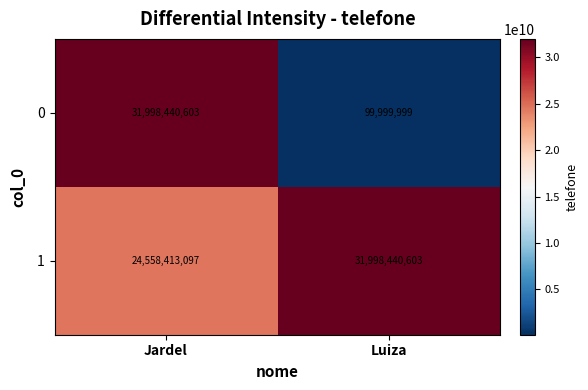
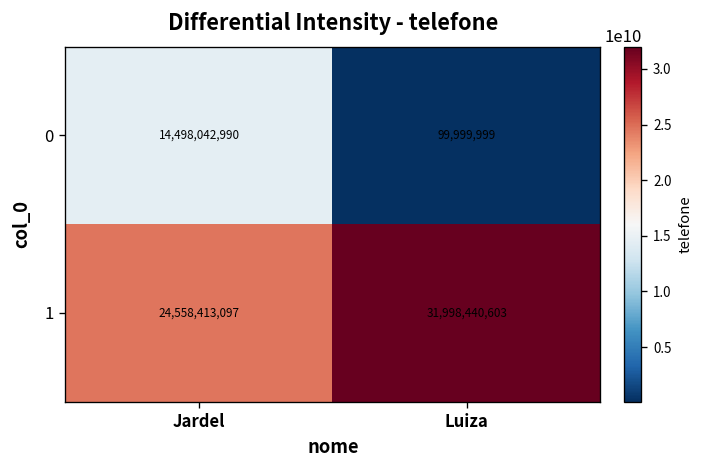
0, Jardel: 31,998,440,603 -> 14,498,042,990
